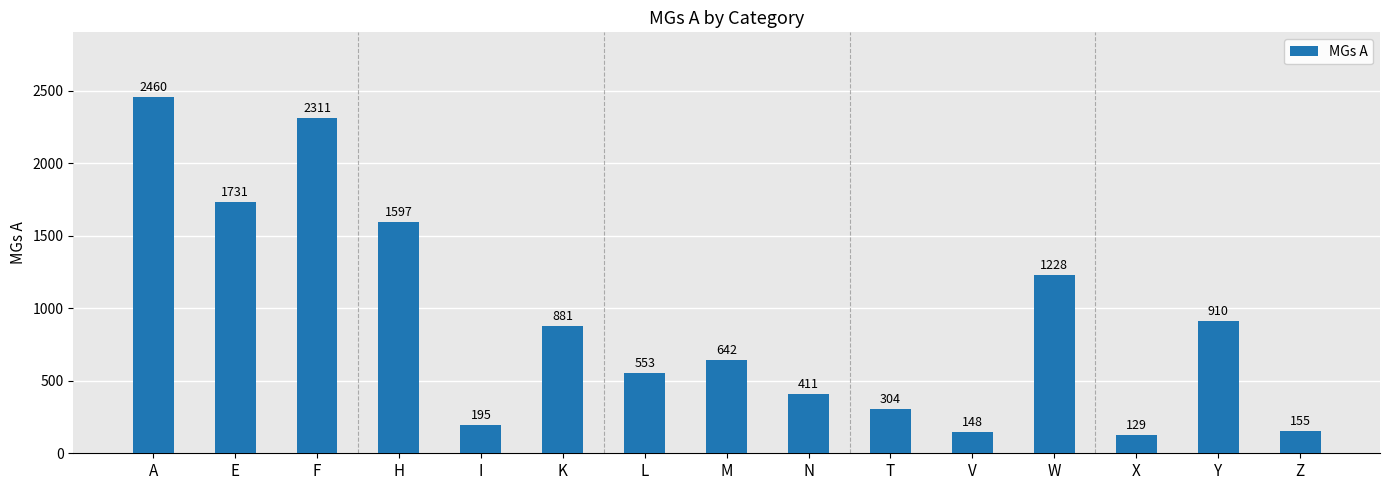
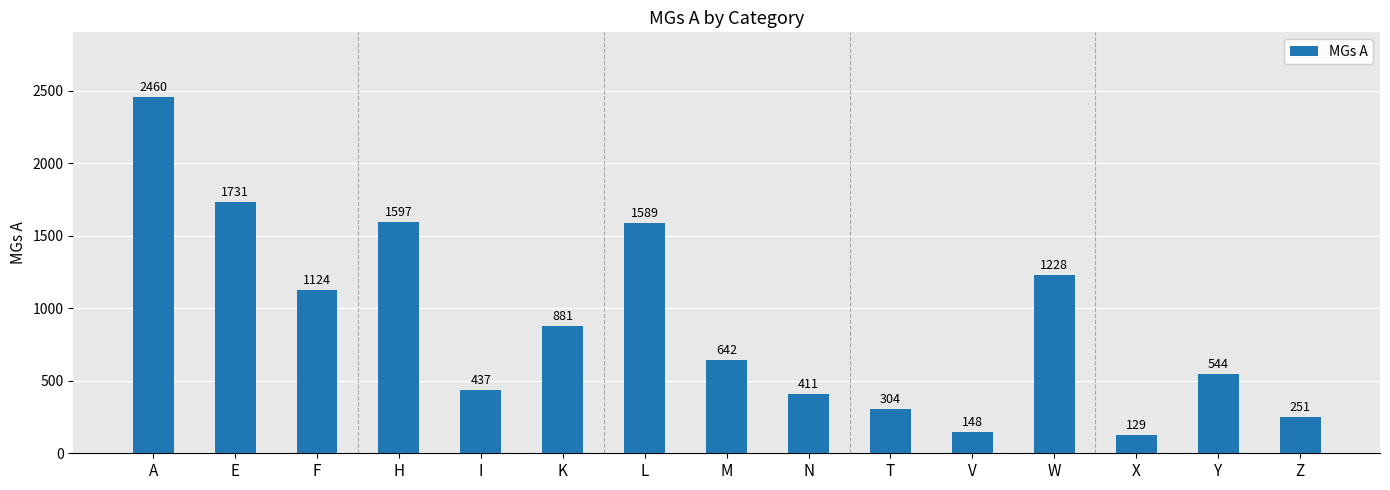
F: 2311 -> 1124
I: 195 -> 437
L: 553 -> 1589
Y: 910 -> 544
Z: 155 -> 251
